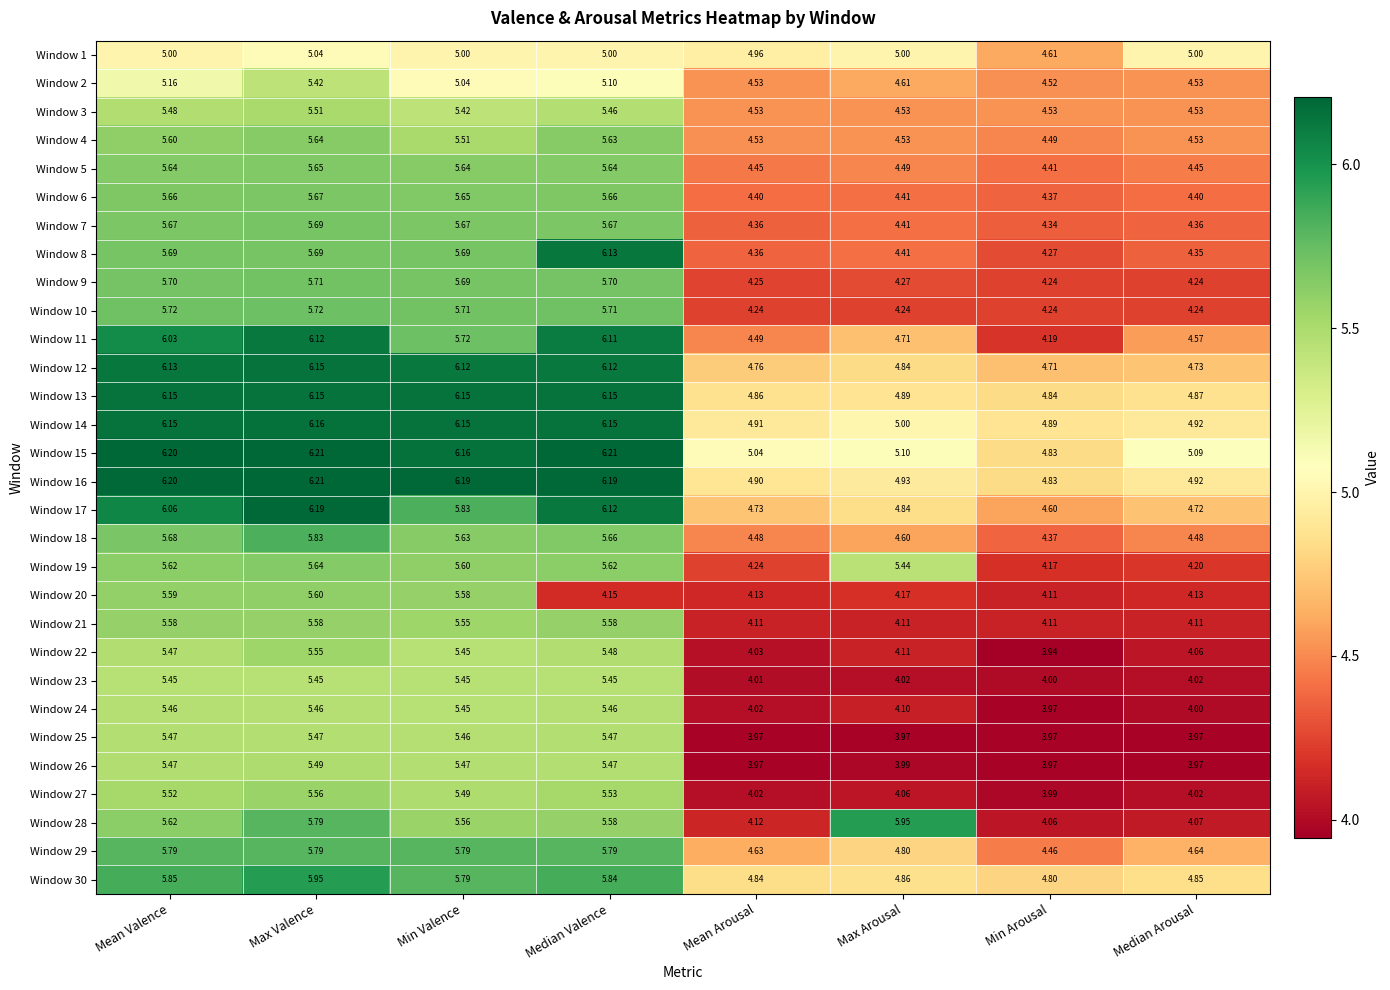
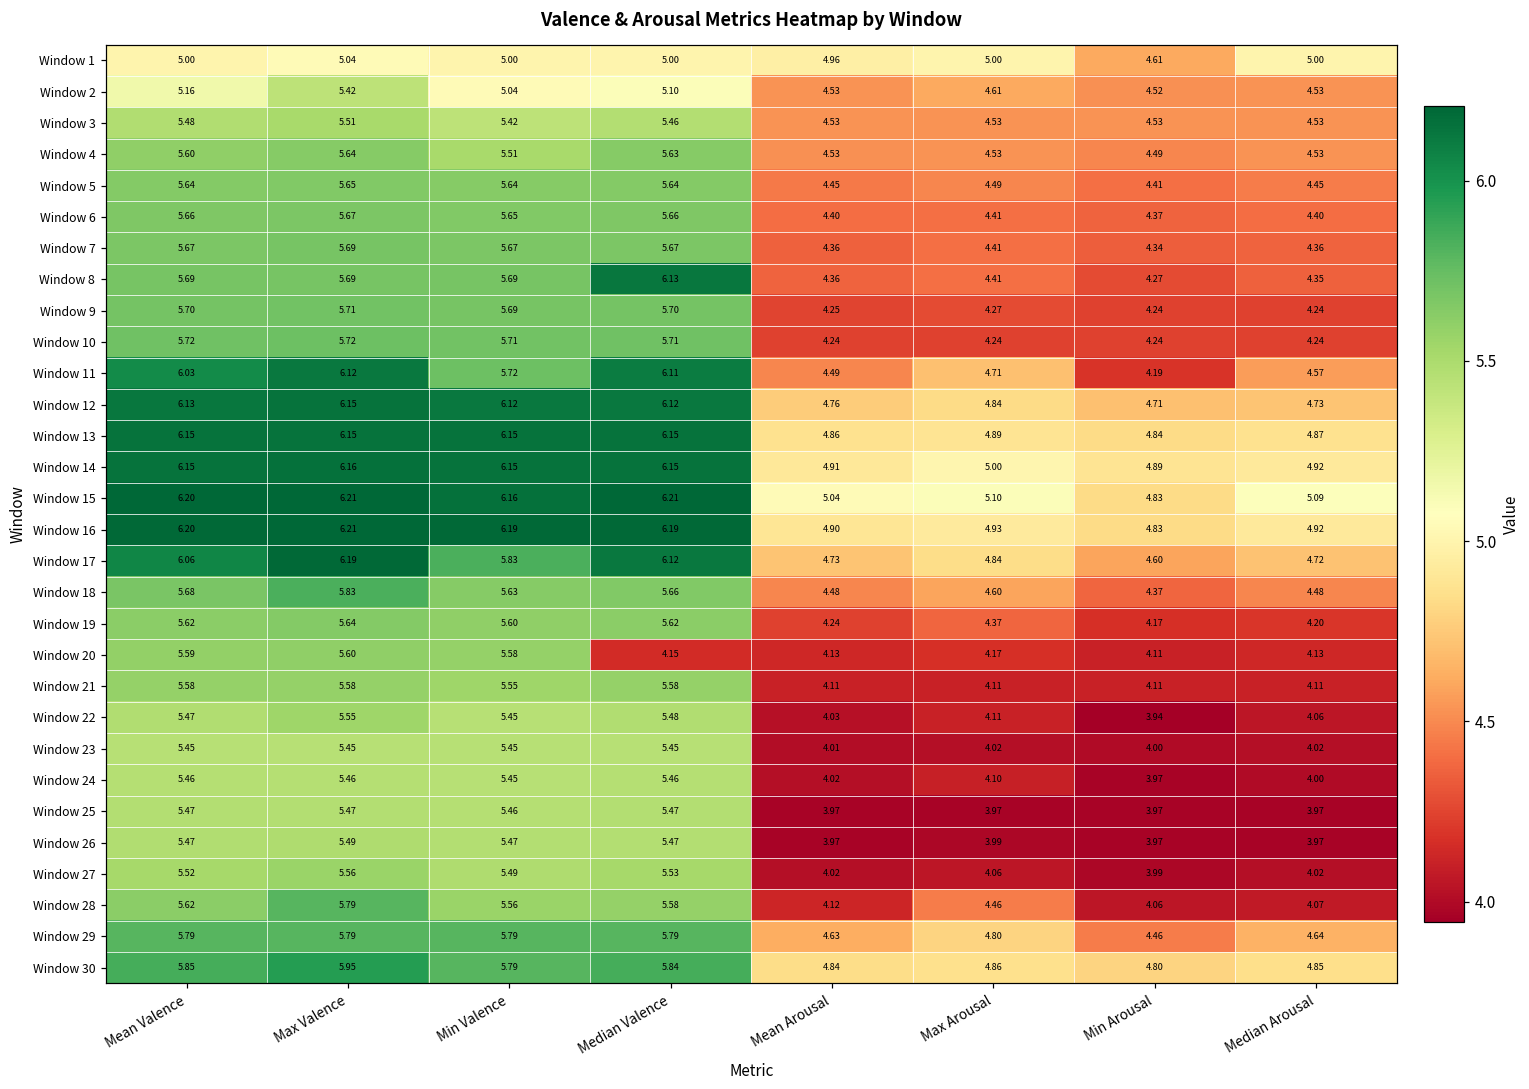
Window 19, Max Arousal: 5.44 -> 4.37
Window 28, Max Arousal: 5.95 -> 4.46
